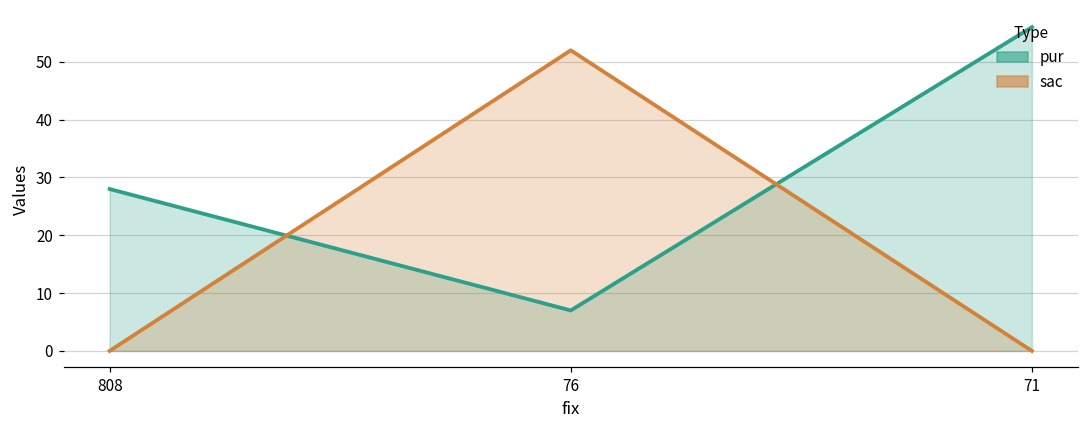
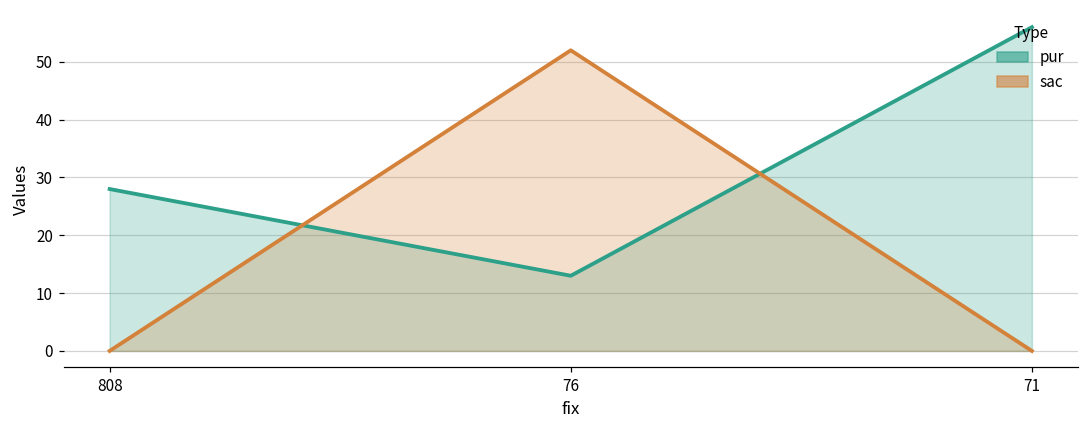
pur, 76: 7 -> 13
